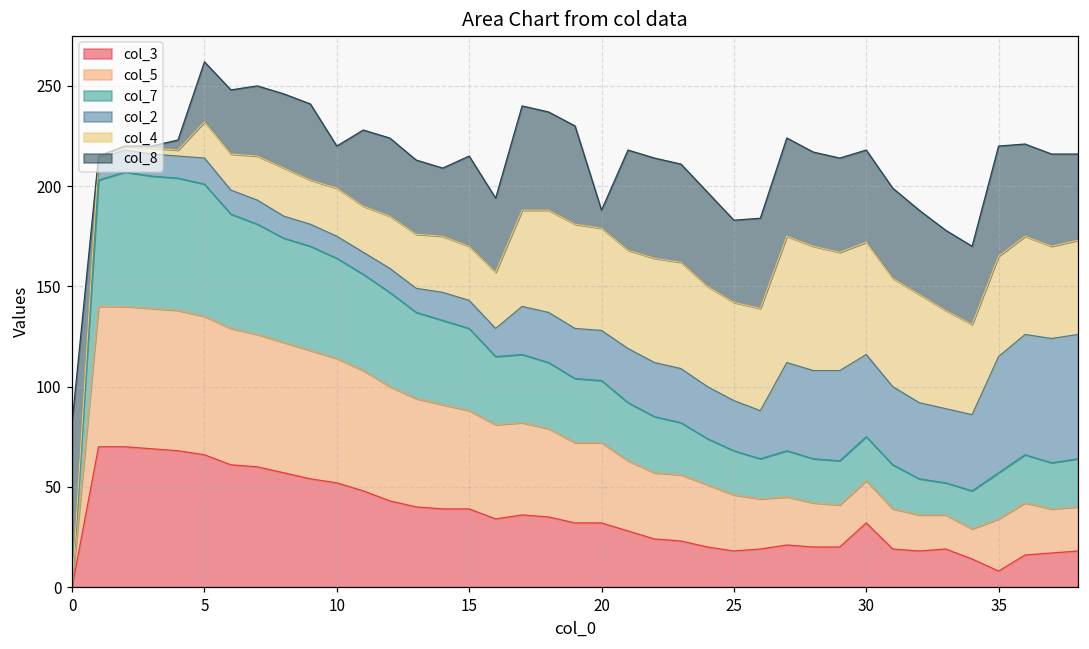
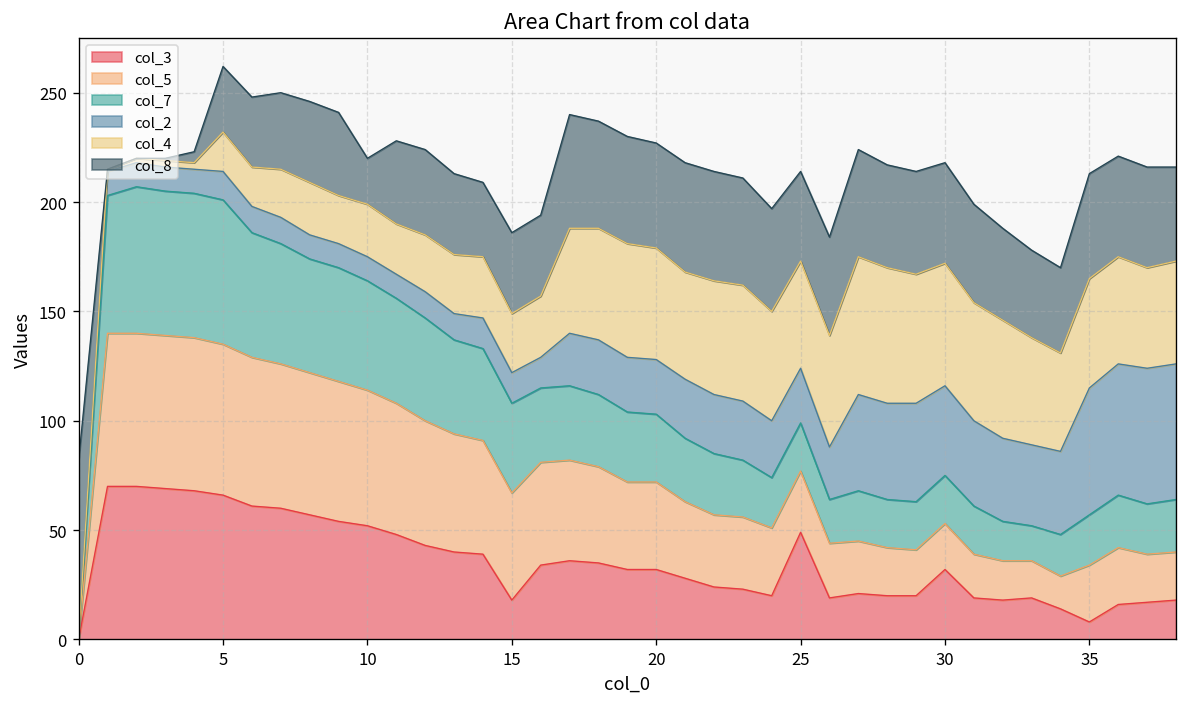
col_3, 15: 39 -> 18
col_8, 15: 45 -> 37
col_8, 20: 9 -> 48
col_3, 25: 18 -> 49
col_8, 35: 55 -> 48
